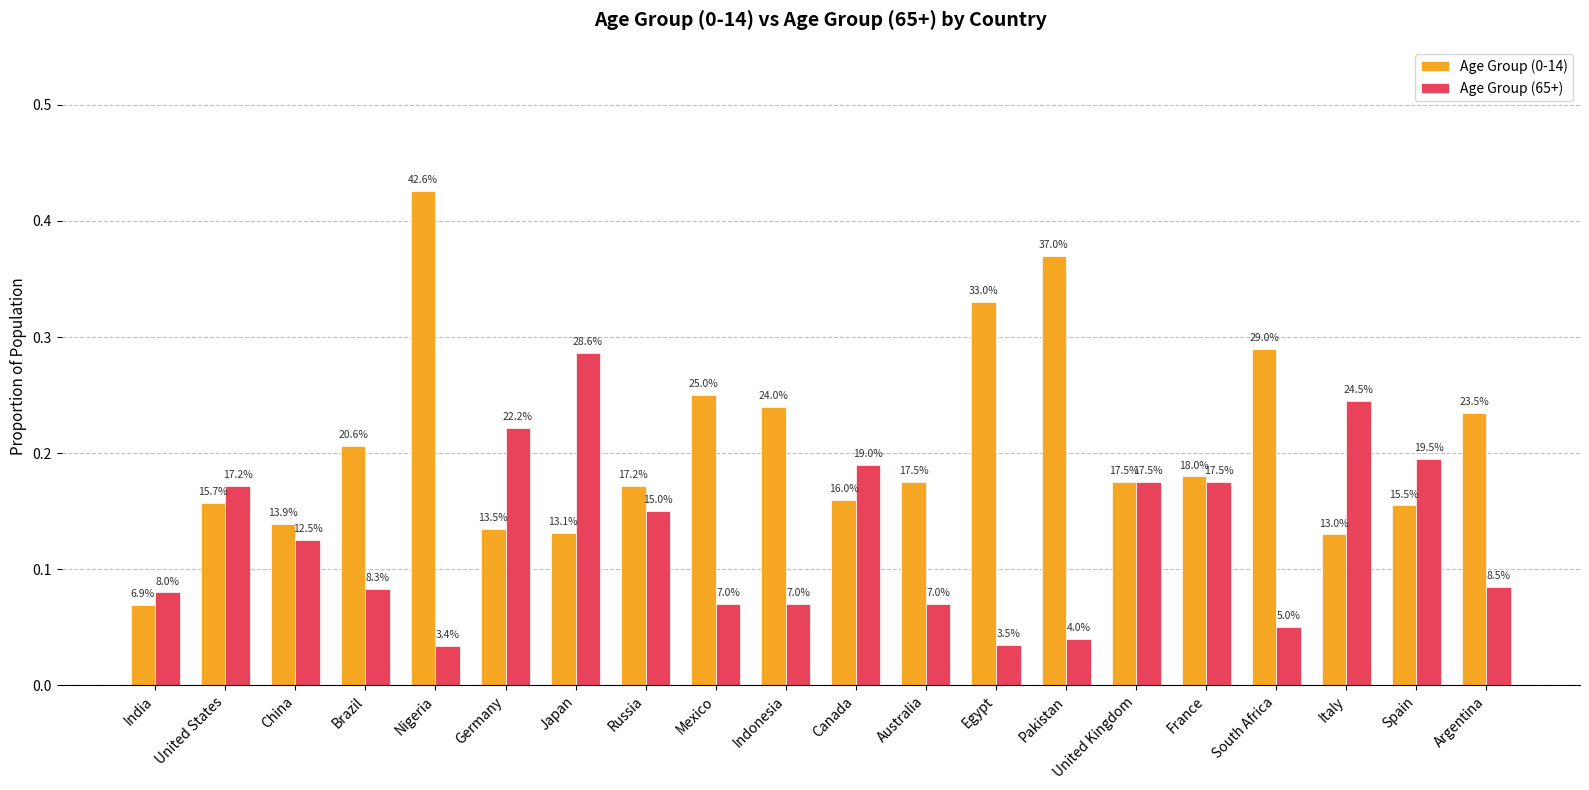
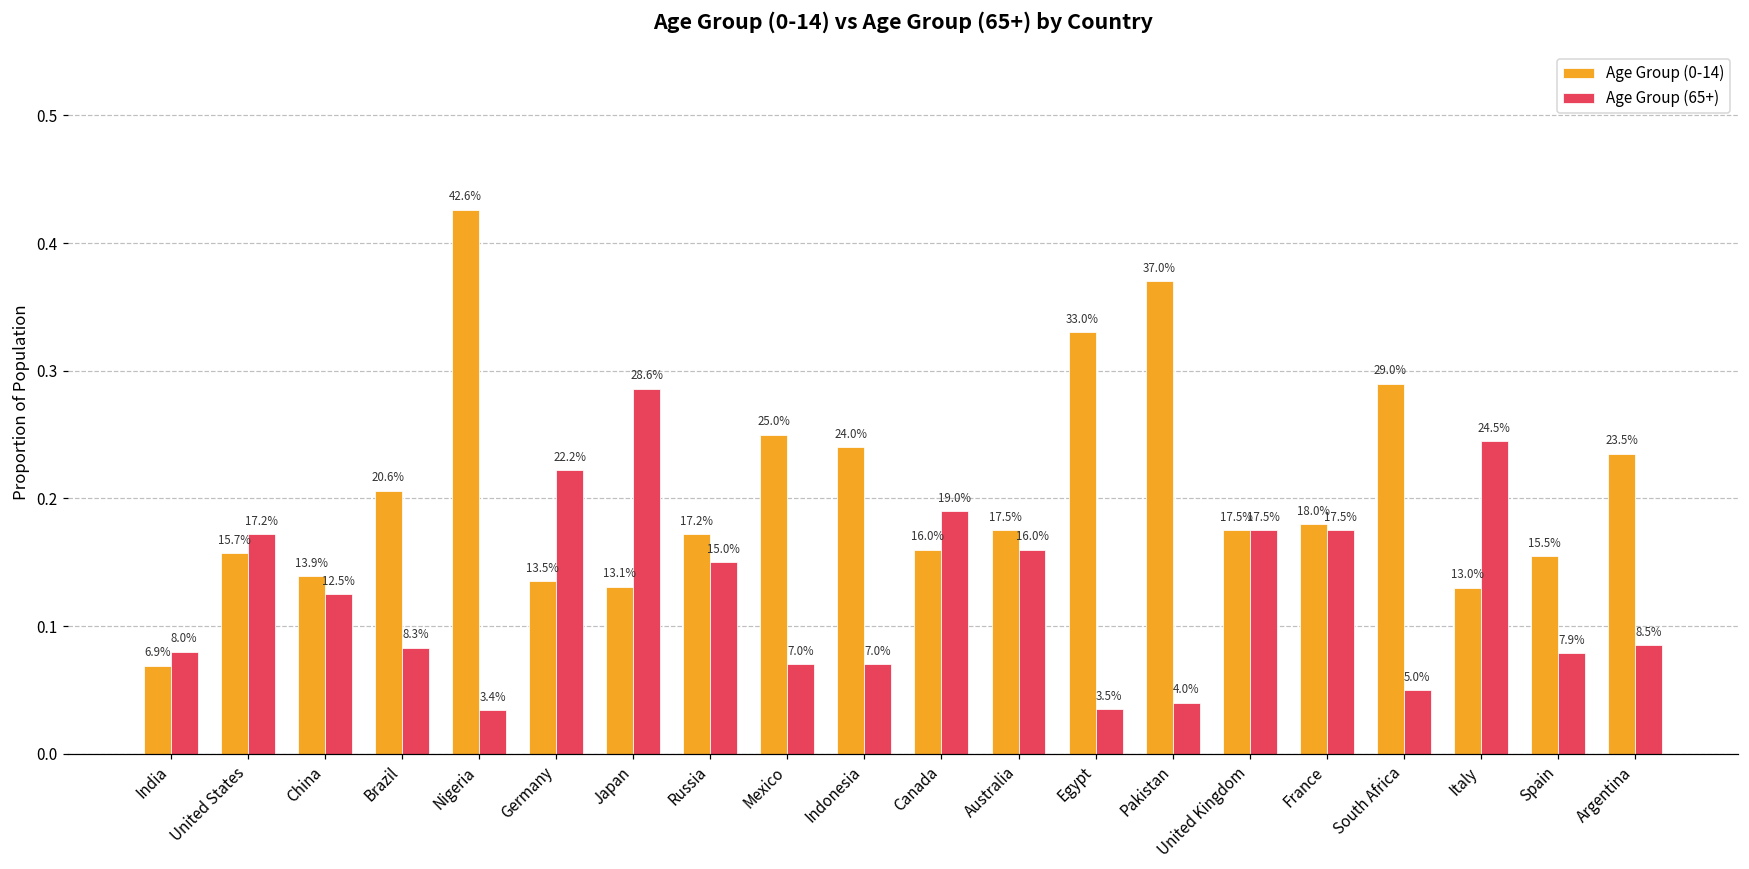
Age Group (65+), Australia: 7.0% -> 16.0%
Age Group (65+), Spain: 19.5% -> 7.9%
